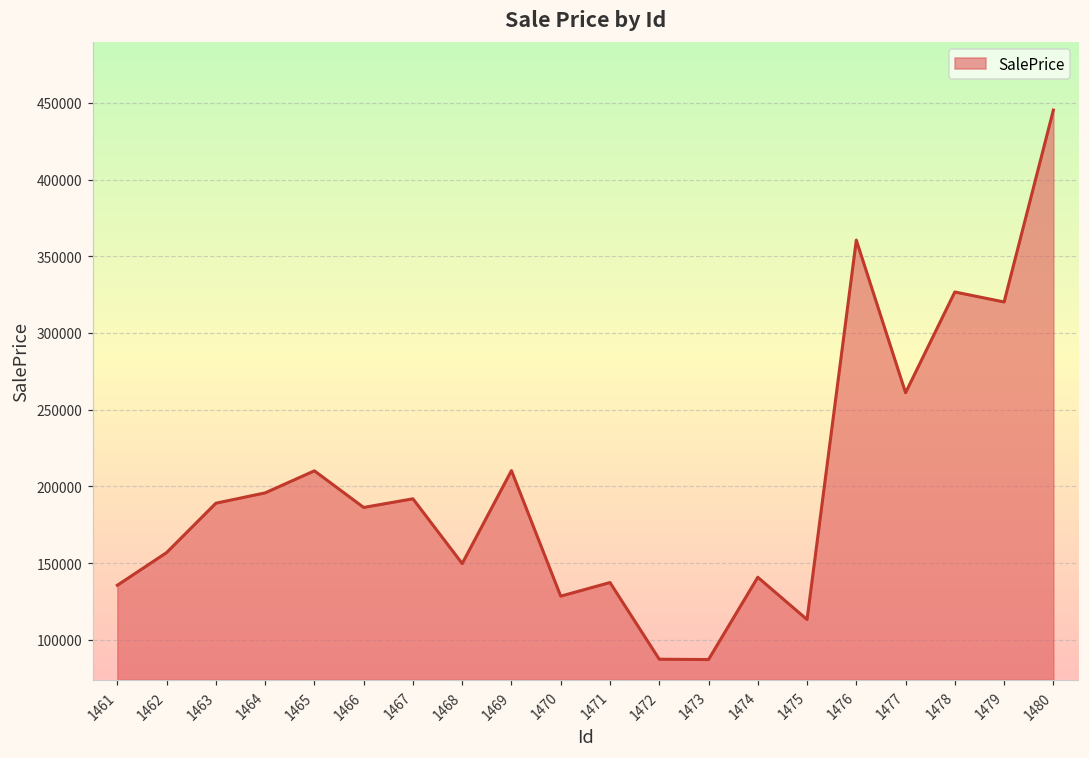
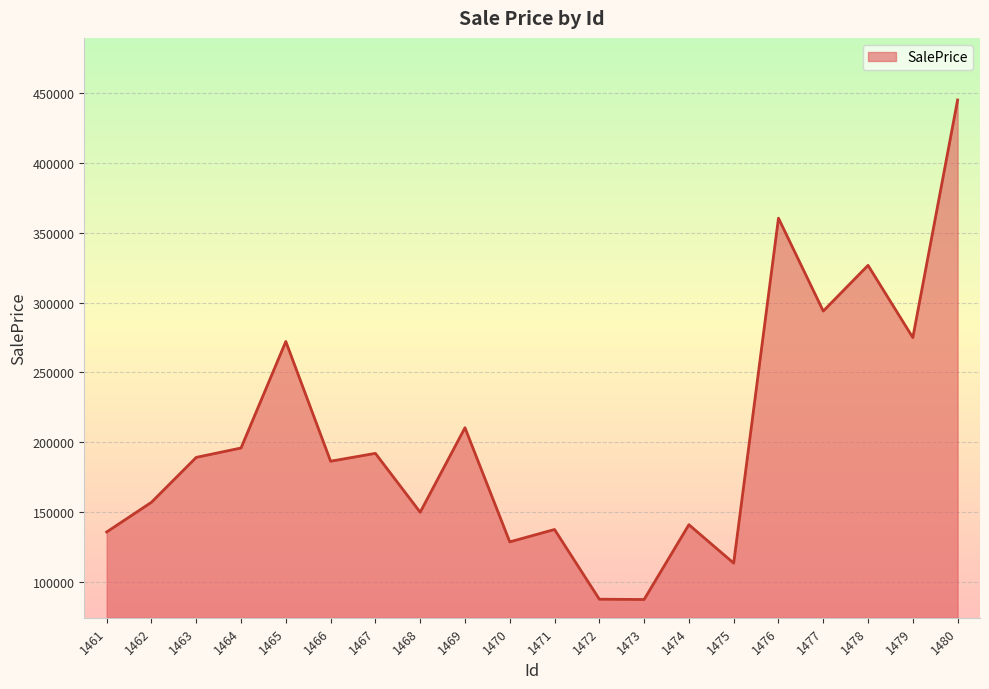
1465: 210000 -> 272000
1477: 261000 -> 294000
1479: 320000 -> 275000
